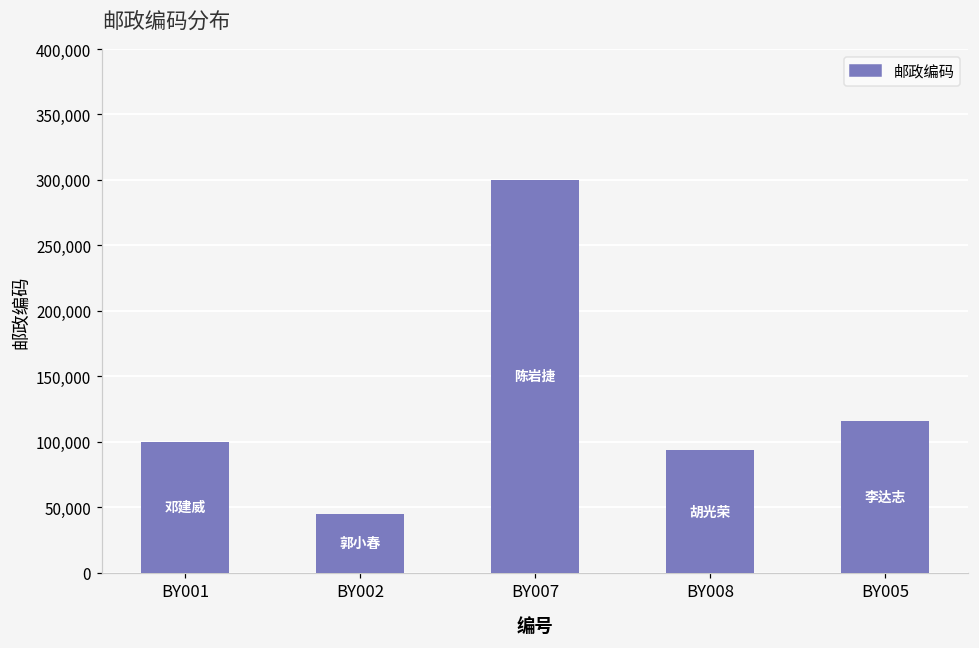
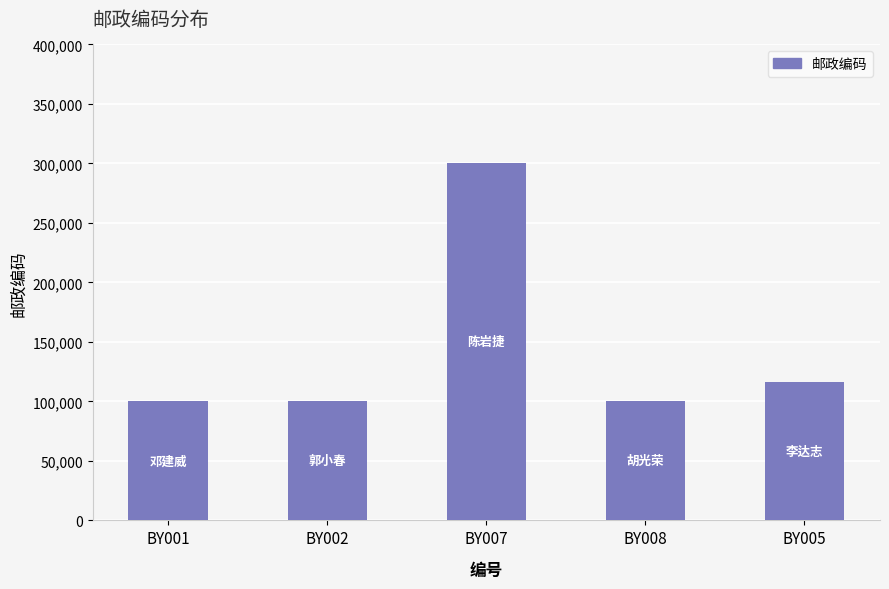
BY002: 45,000 -> 100,000
BY008: 93,000 -> 100,000
